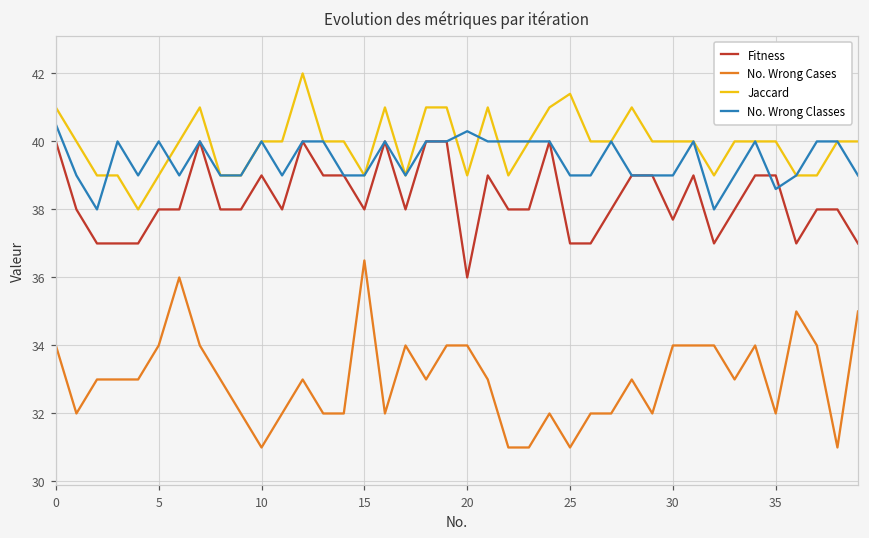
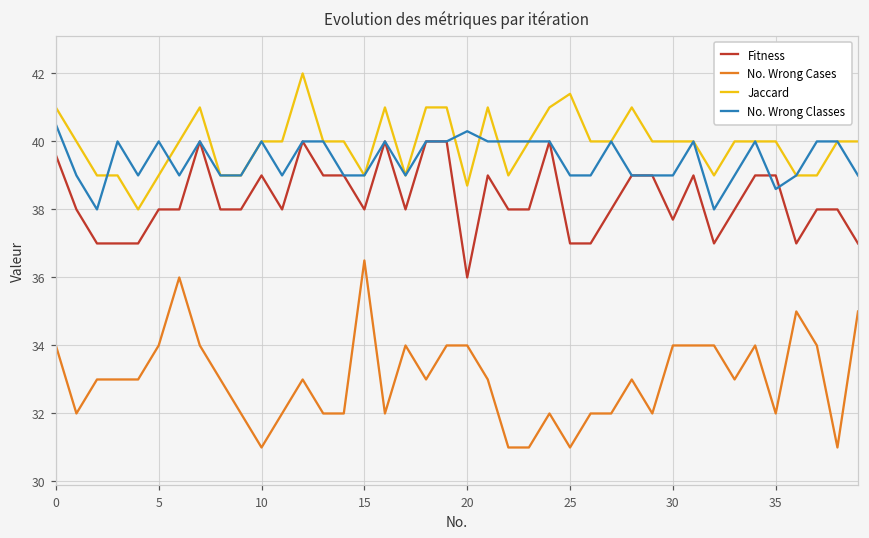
Fitness, 0: 40.0 -> 39.6
Jaccard, 20: 39.0 -> 38.7
